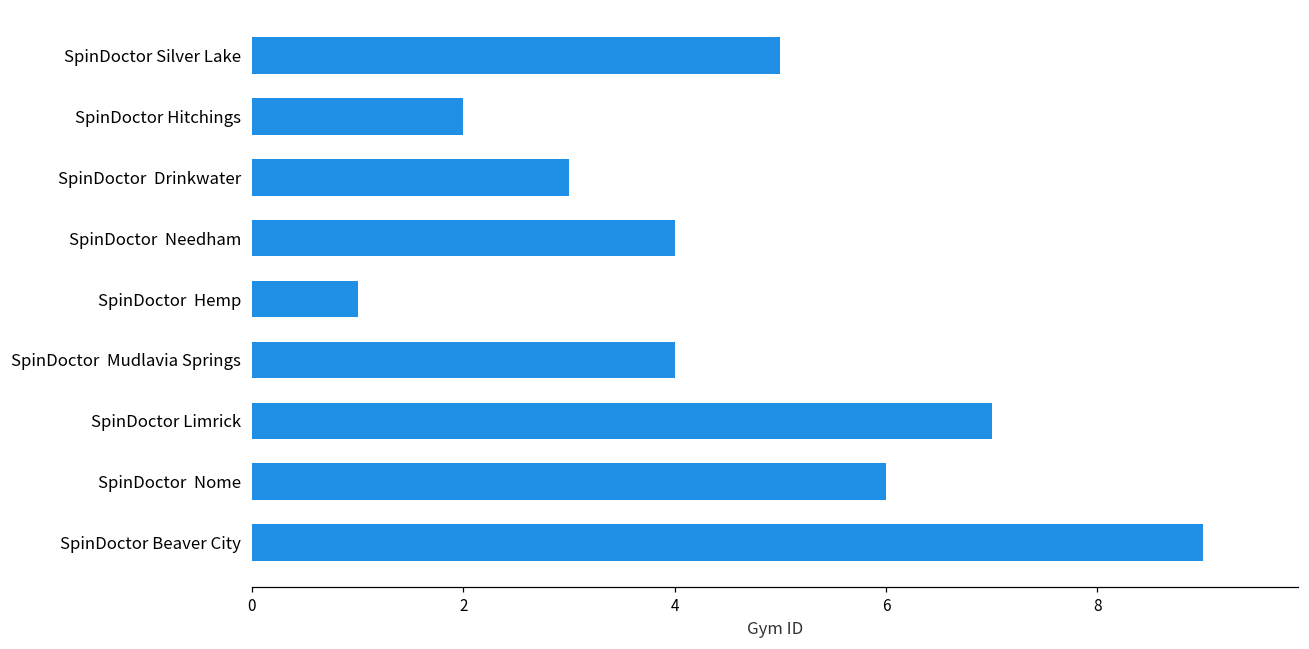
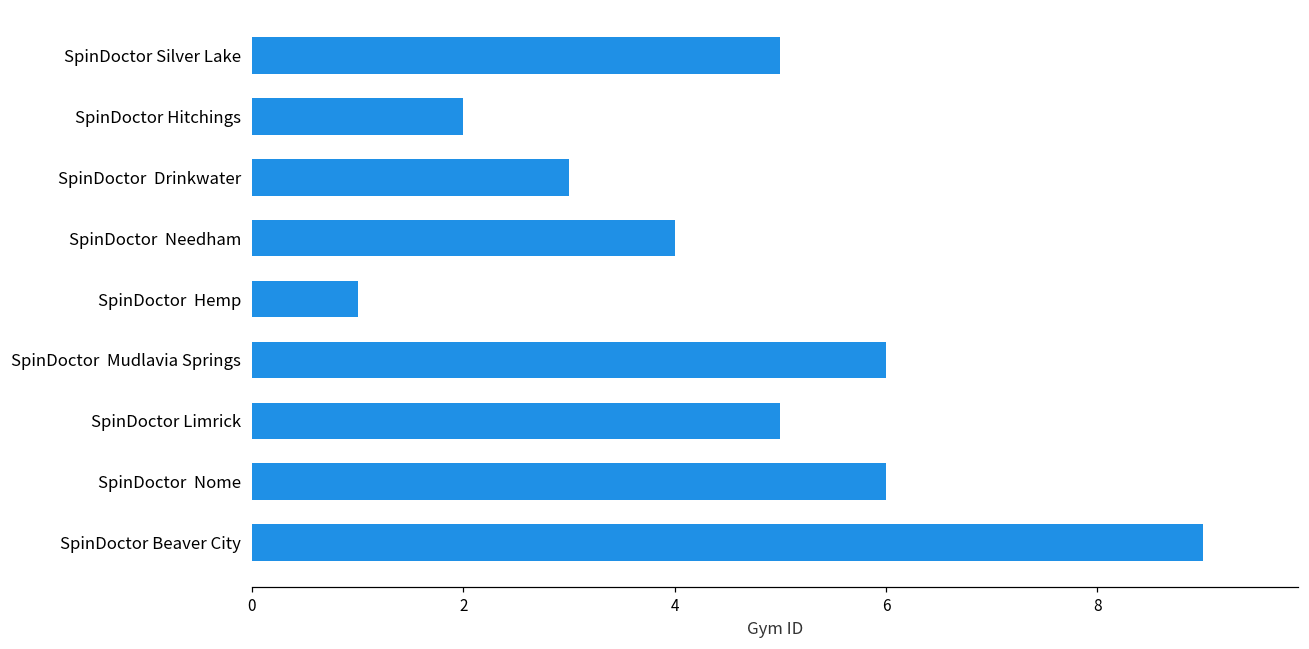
SpinDoctor Mudlavia Springs: 4 -> 6
SpinDoctor Limrick: 7 -> 5
